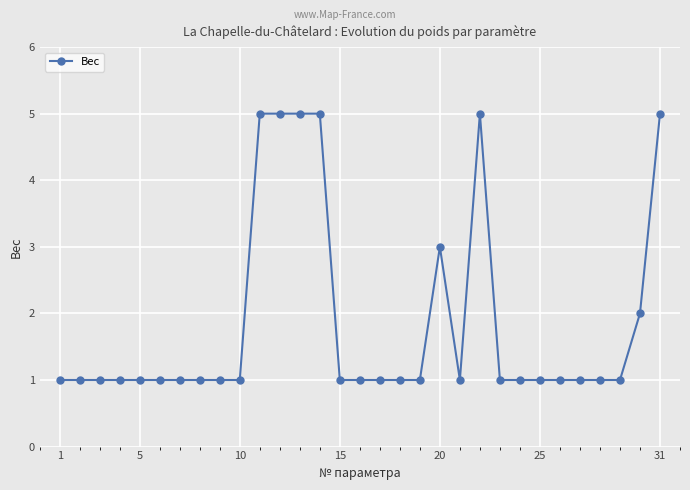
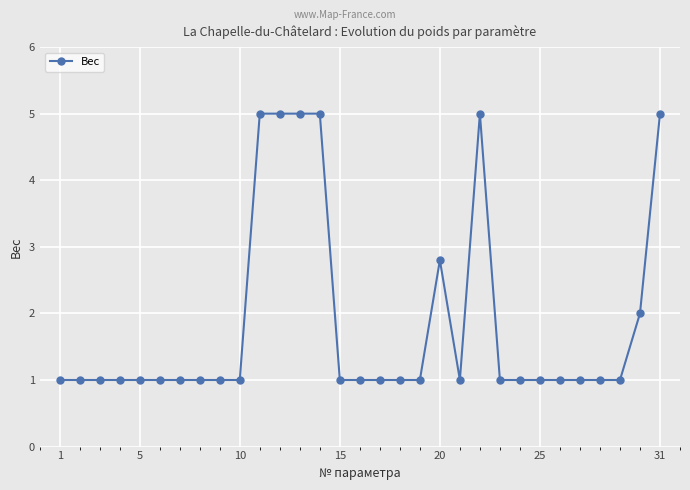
20: 3.0 -> 2.8
